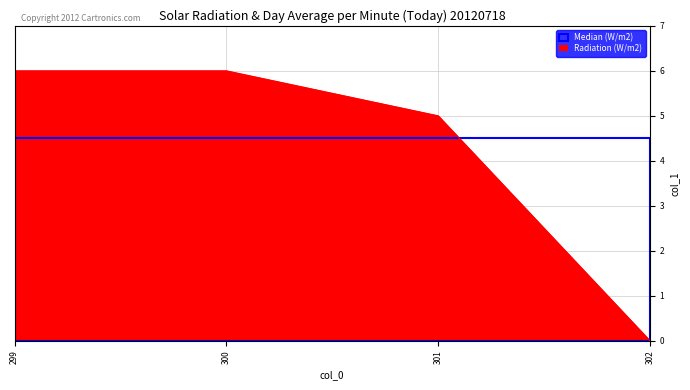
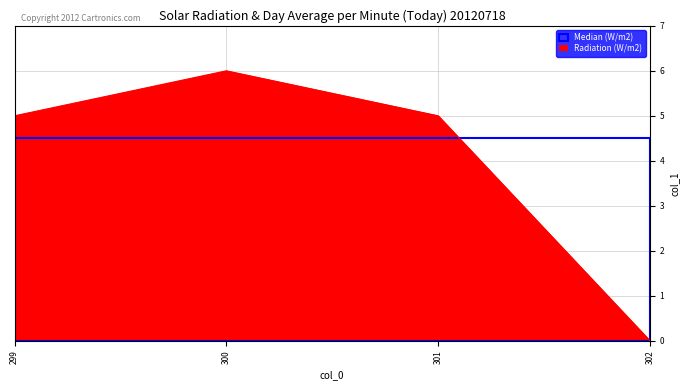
299: 6 -> 5
